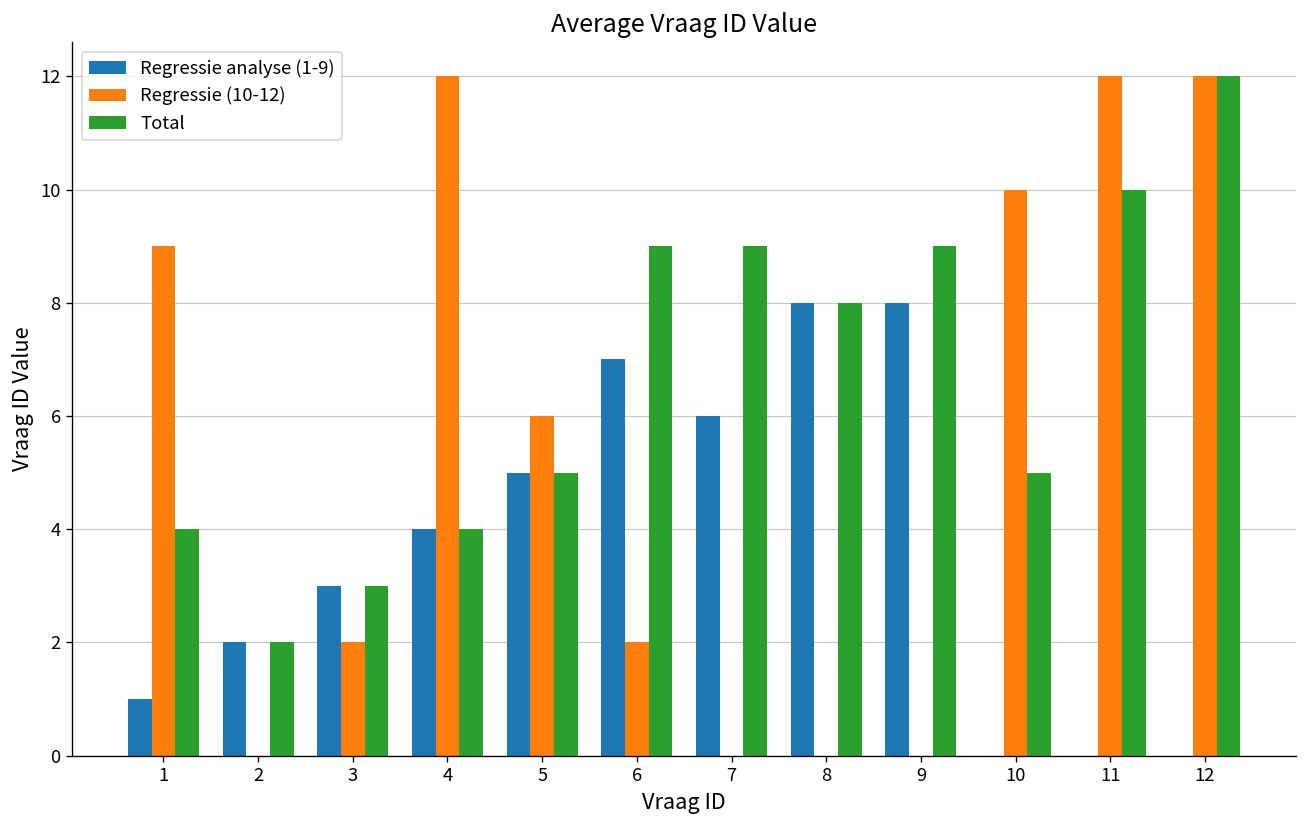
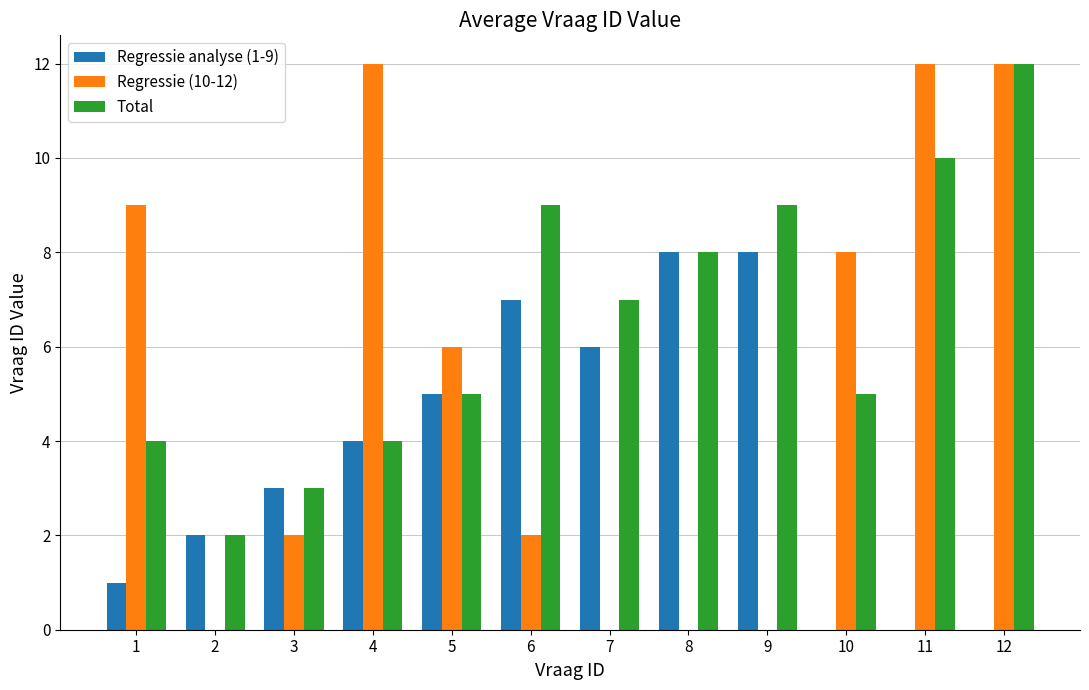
Total, 7: 9 -> 7
Regressie (10-12), 10: 10 -> 8
